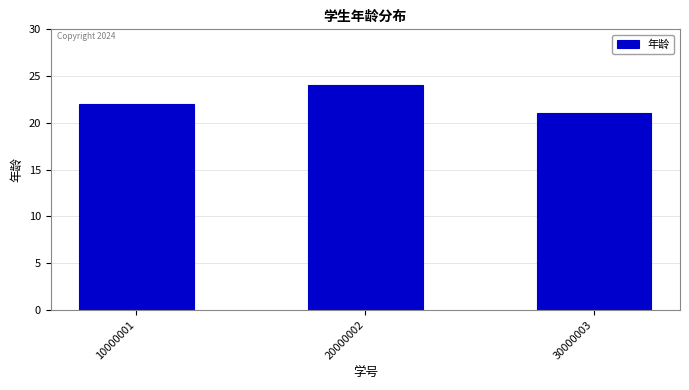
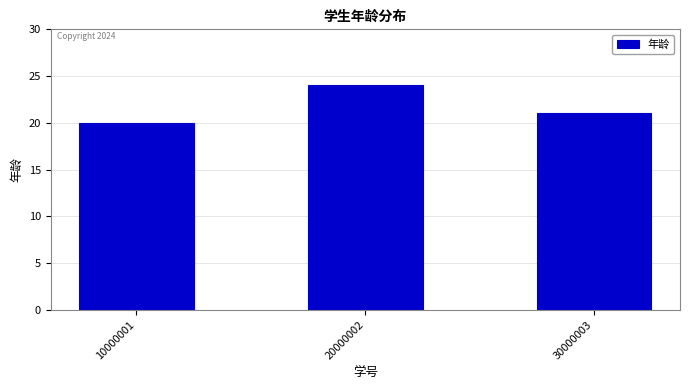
10000001: 22 -> 20
